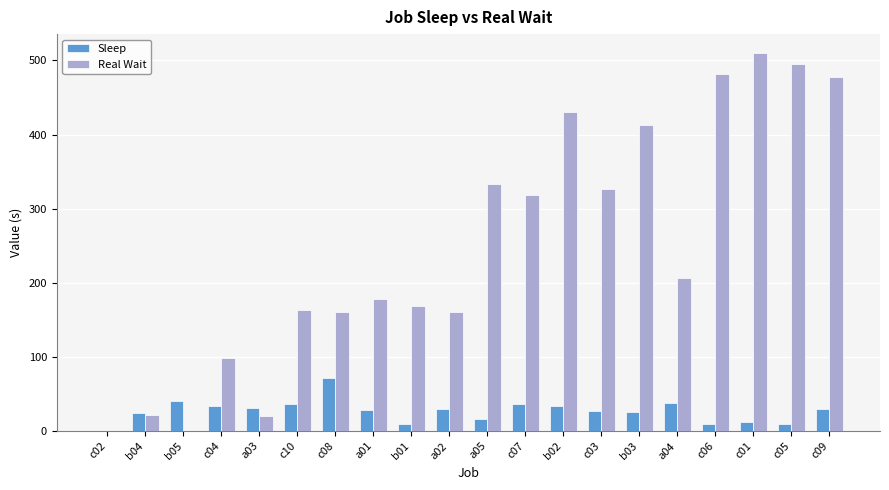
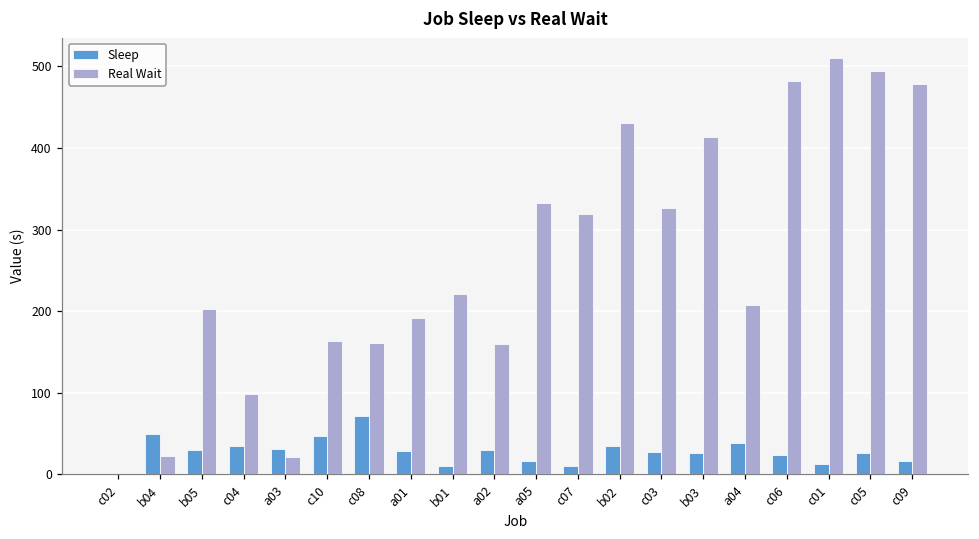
Sleep, b04: 20 -> 50
Sleep, b05: 40 -> 30
Real Wait, b05: 0 -> 200
Sleep, c10: 40 -> 50
Real Wait, a01: 180 -> 190
Real Wait, b01: 170 -> 220
Sleep, c07: 40 -> 10
Sleep, c06: 10 -> 20
Sleep, c05: 10 -> 30
Sleep, c09: 30 -> 20
